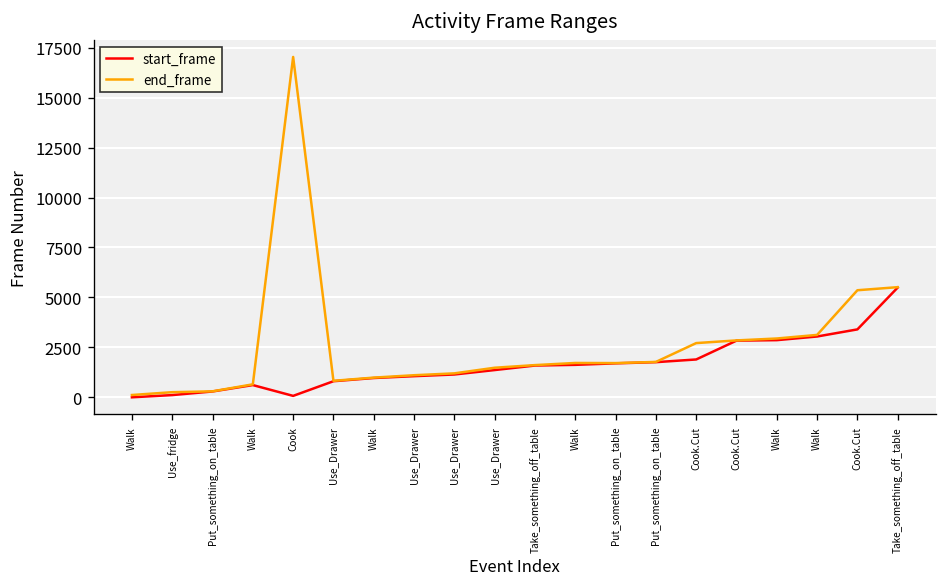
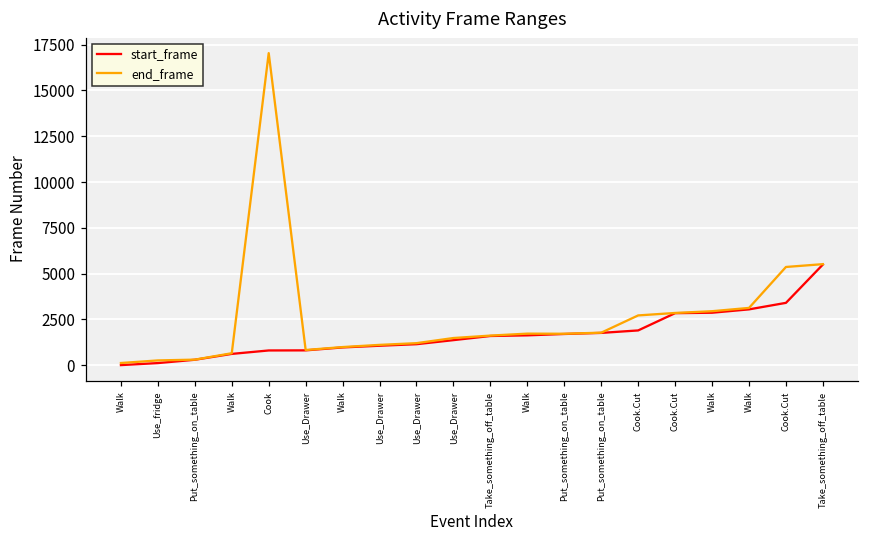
start_frame, Cook: 100 -> 800
